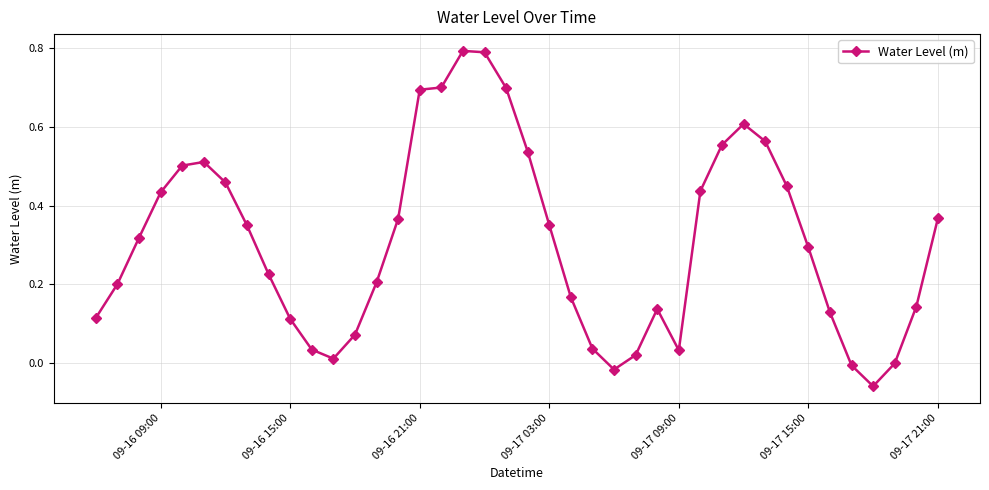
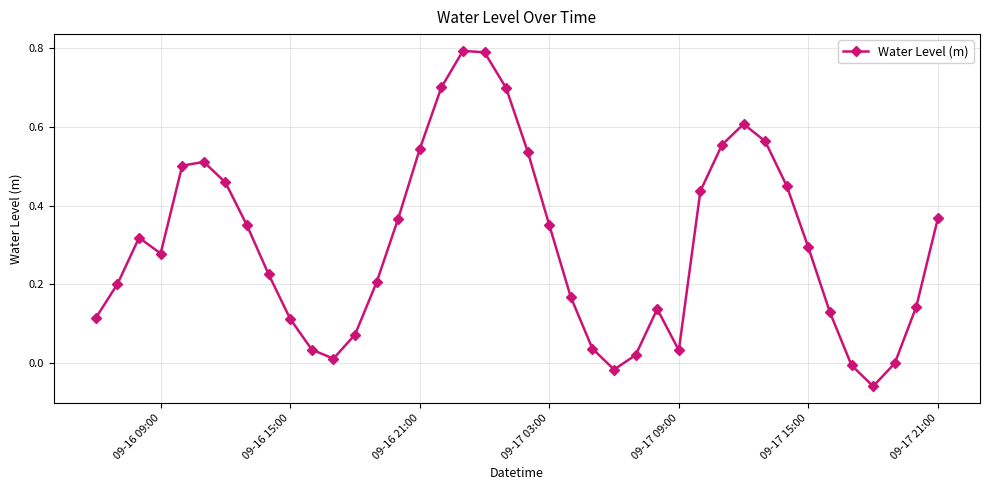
09-16 09:00: 0.43 -> 0.28
09-16 21:00: 0.69 -> 0.54
